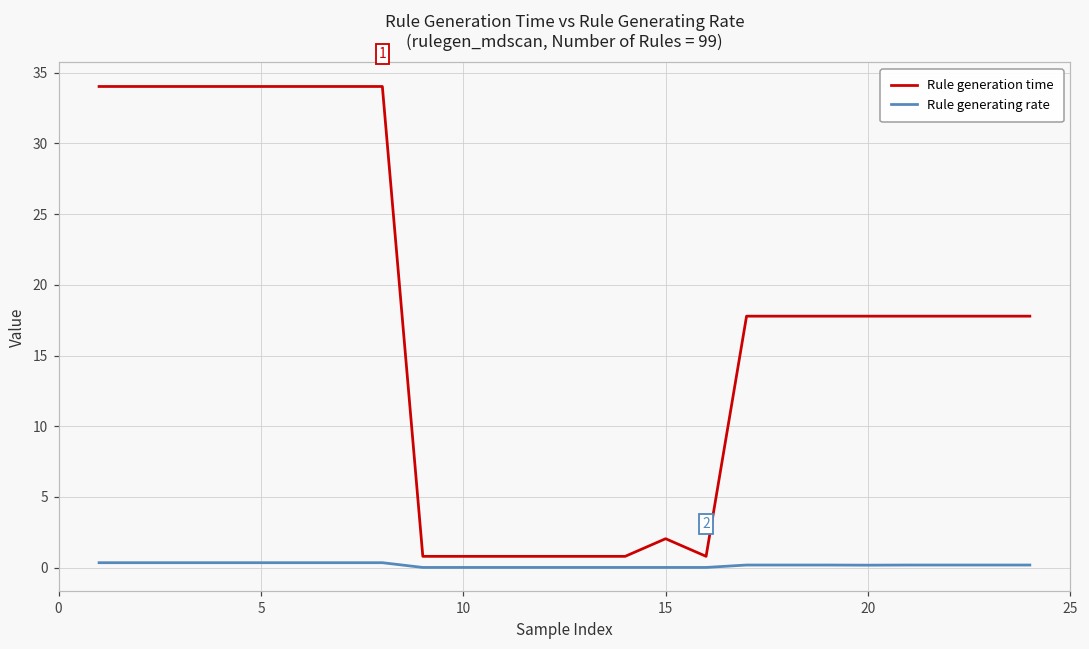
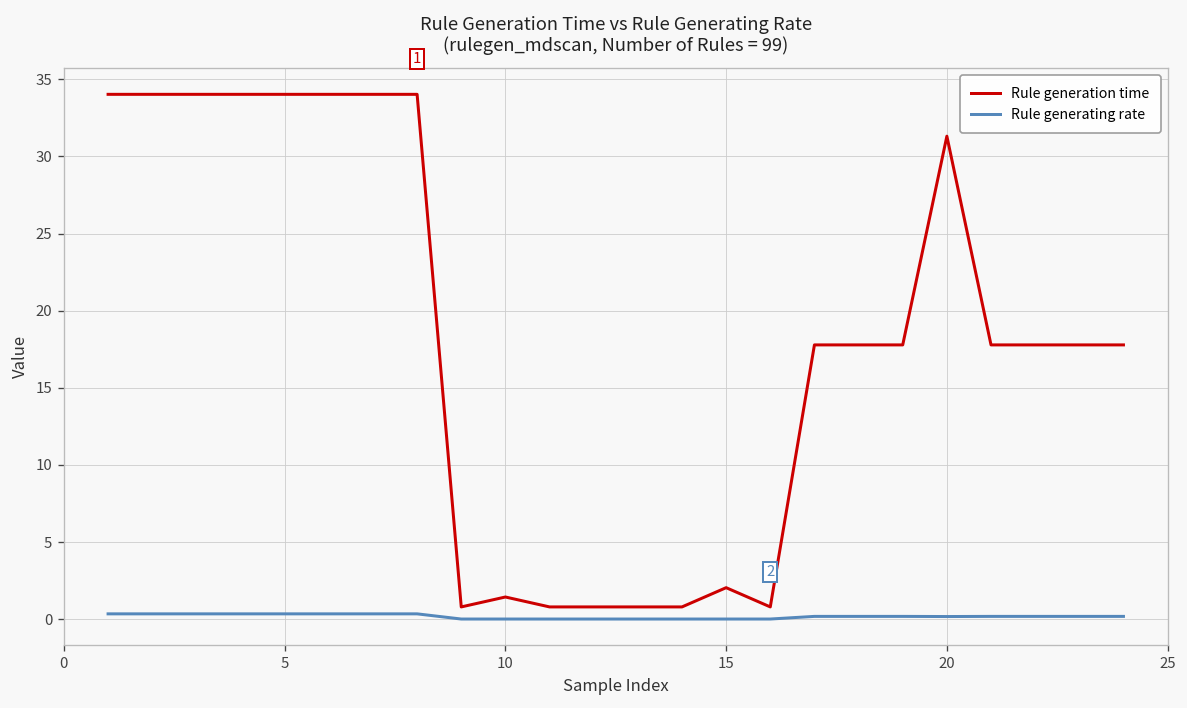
Rule generation time, 10: 0.8 -> 1.4
Rule generation time, 20: 17.8 -> 31.3
